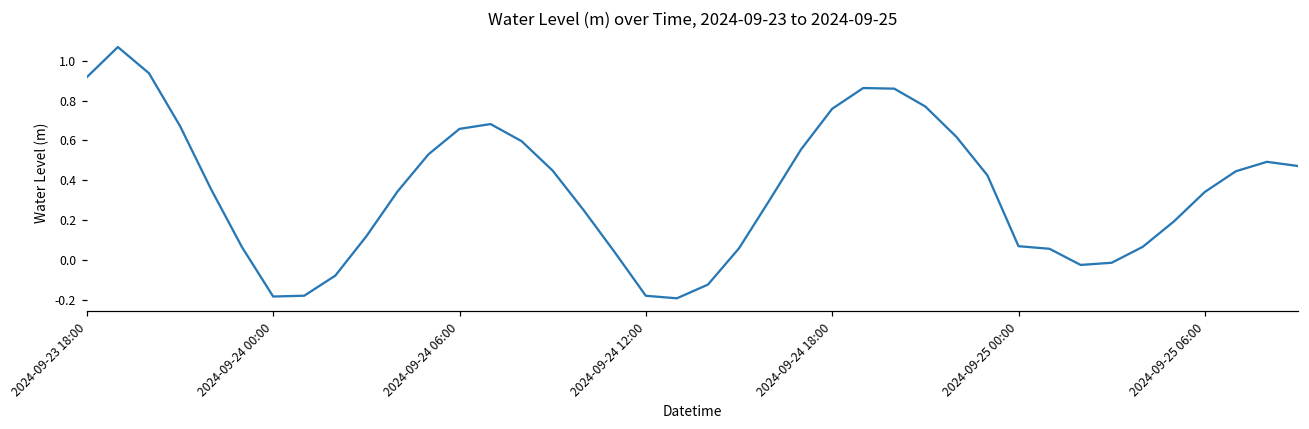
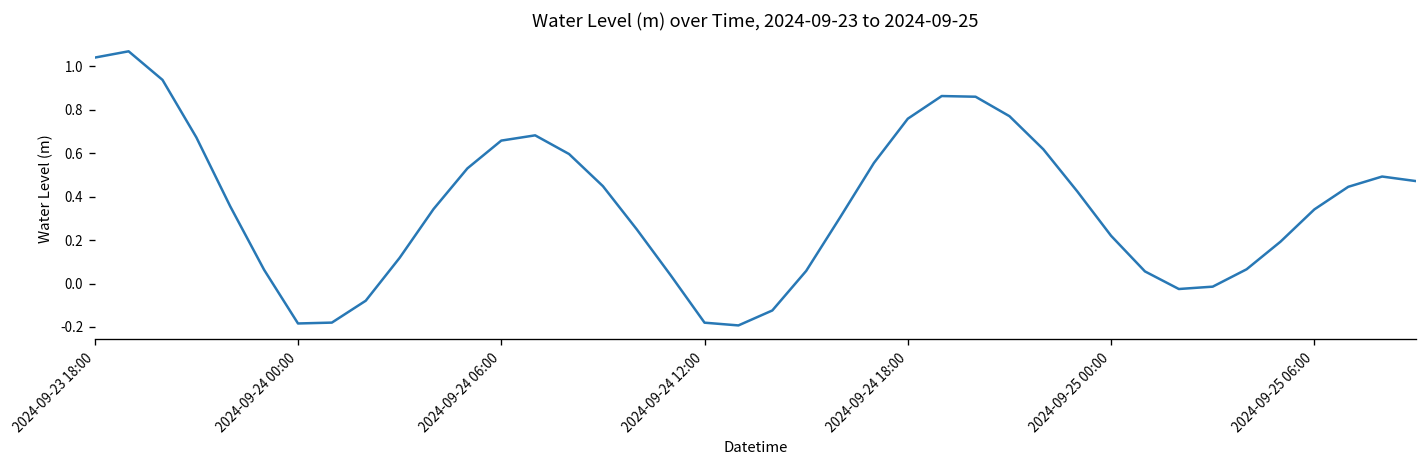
2024-09-23 18:00: 0.92 -> 1.04
2024-09-25 00:00: 0.07 -> 0.22
